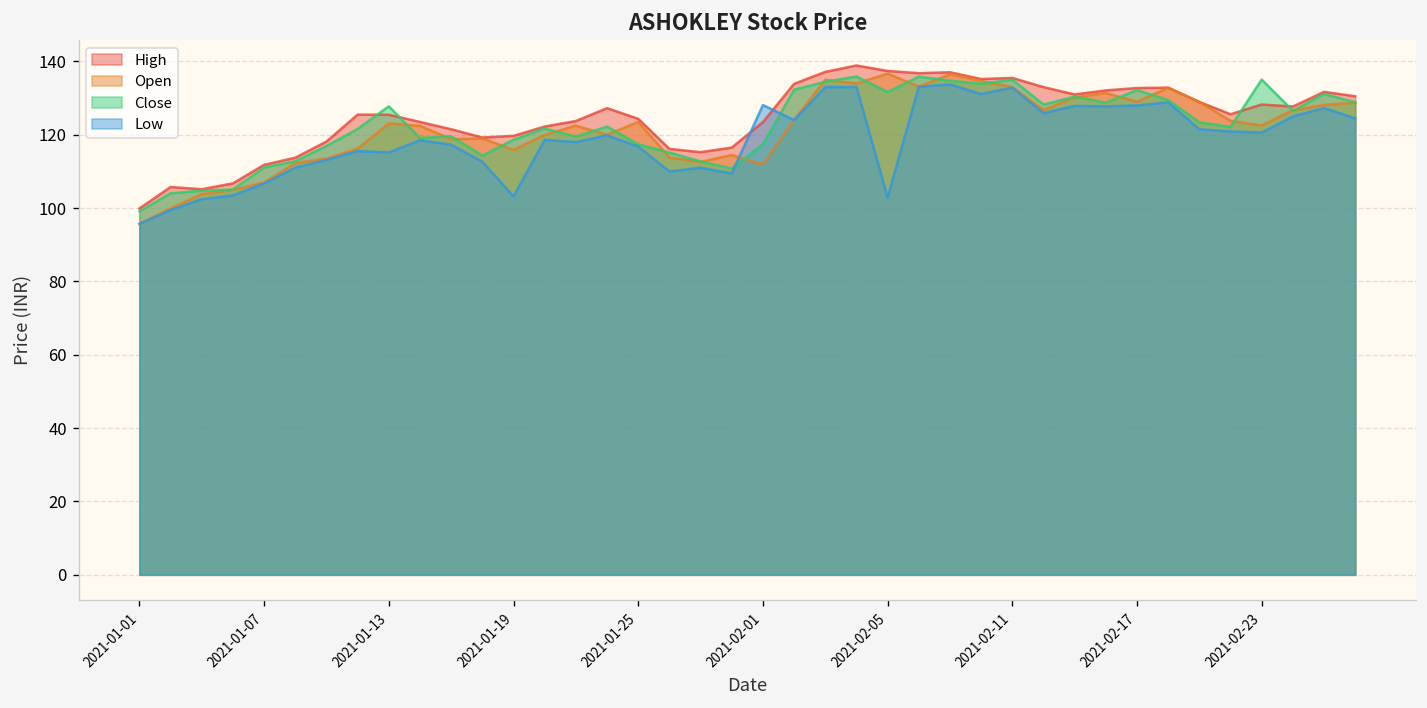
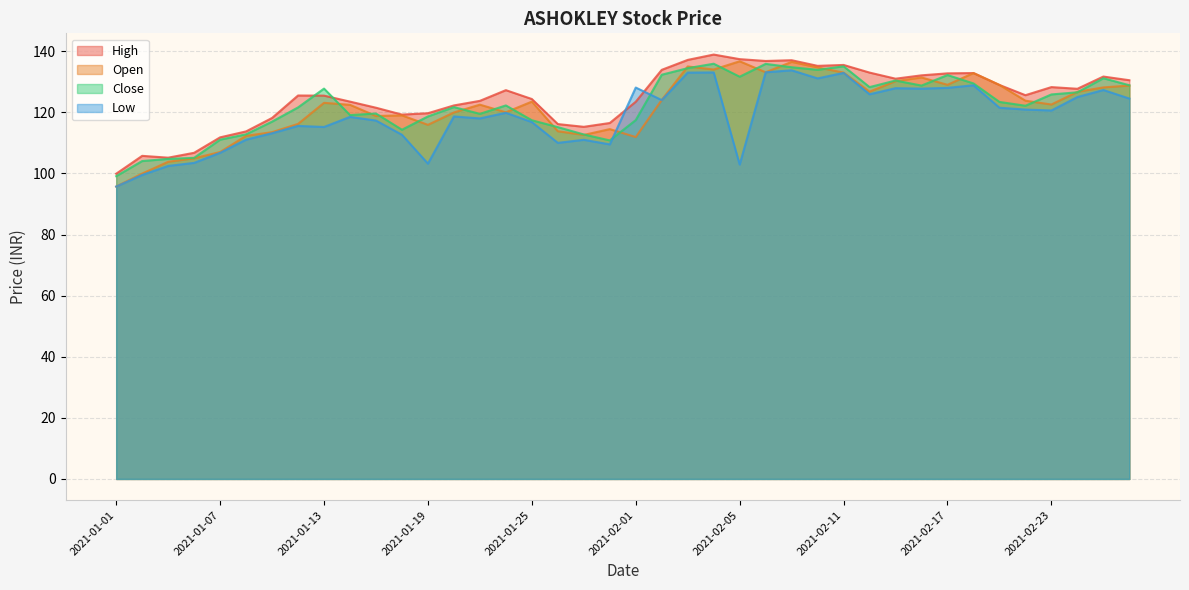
Close, 2021-02-23: 135 -> 126
